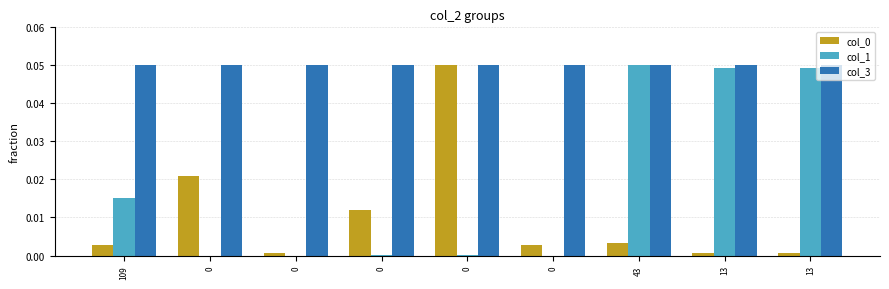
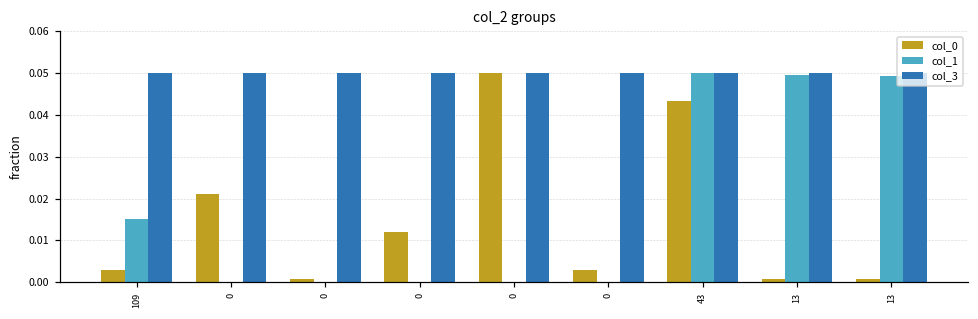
col_0, 43: 0.003 -> 0.043
